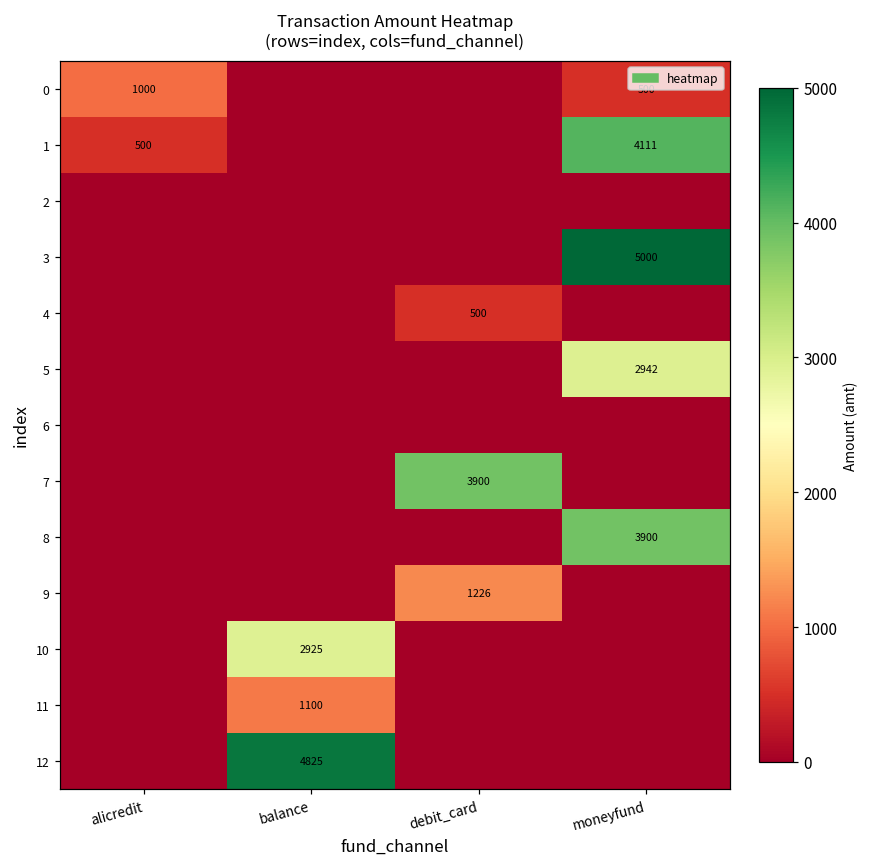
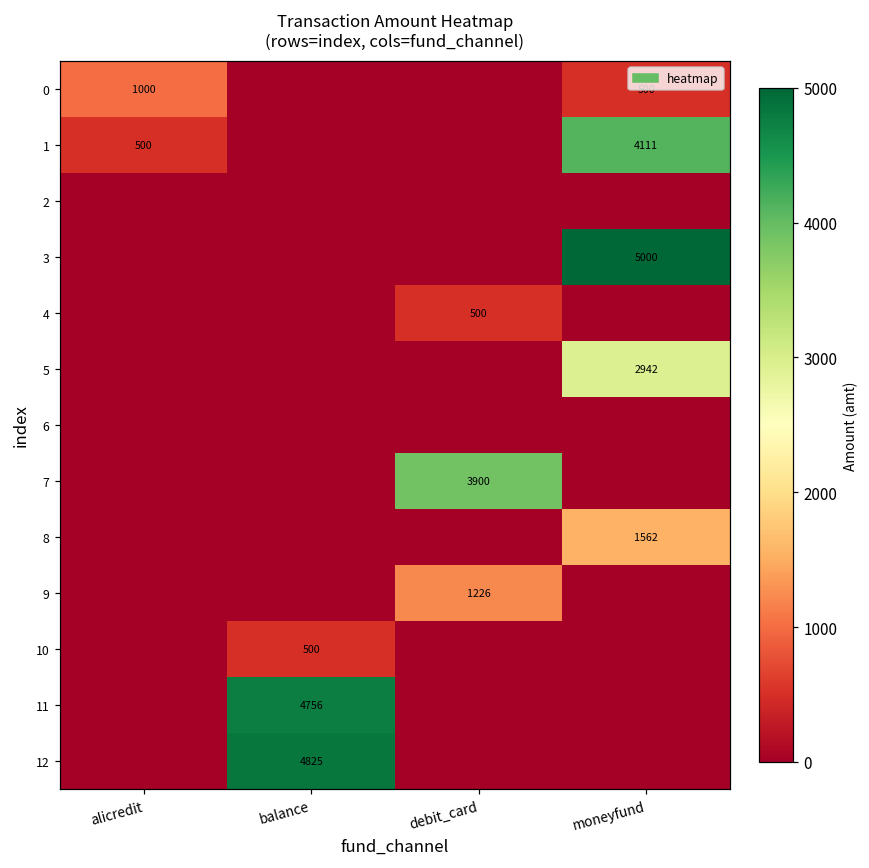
8, moneyfund: 3900 -> 1562
10, balance: 2925 -> 500
11, balance: 1100 -> 4756
